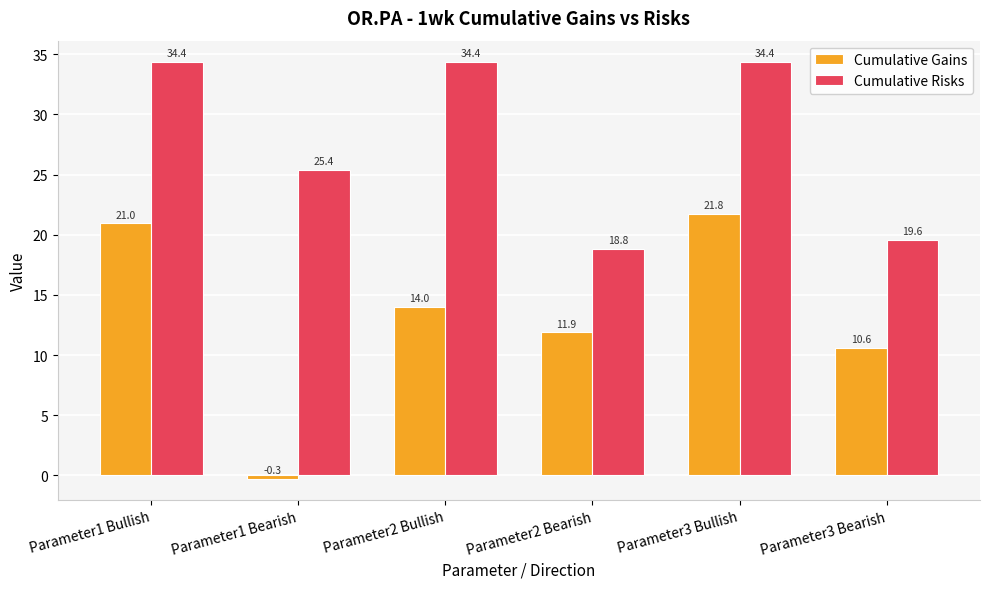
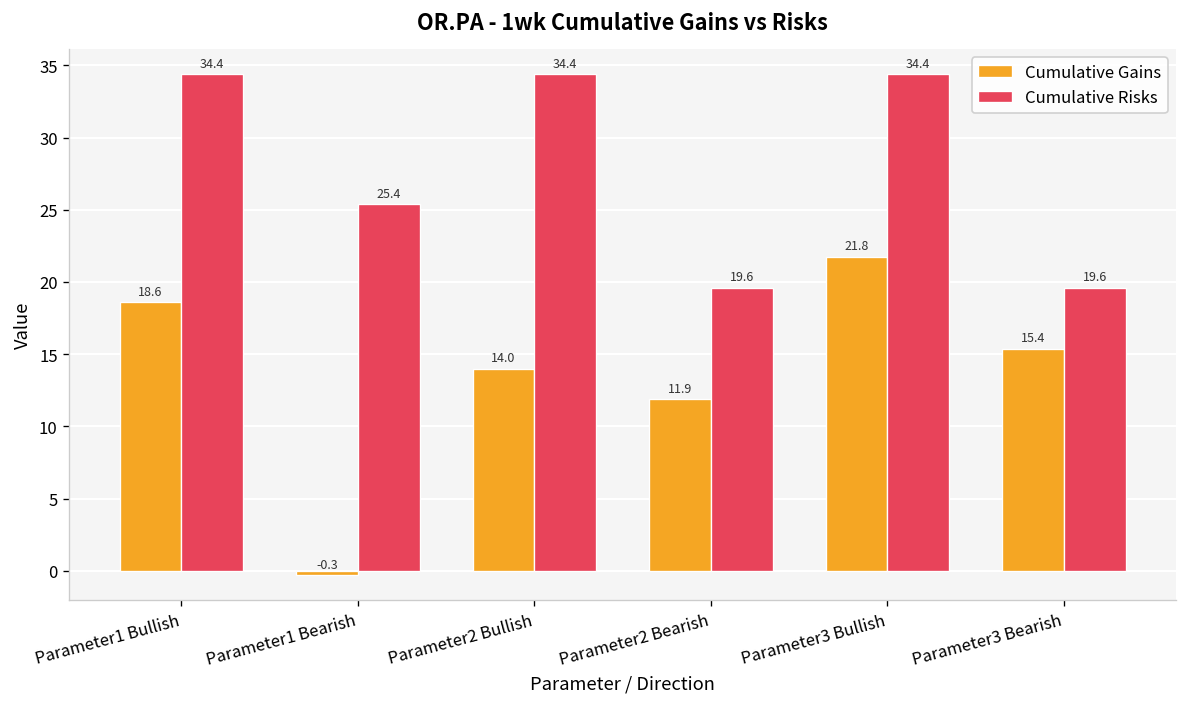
Cumulative Gains, Parameter1 Bullish: 21.0 -> 18.6
Cumulative Risks, Parameter2 Bearish: 18.8 -> 19.6
Cumulative Gains, Parameter3 Bearish: 10.6 -> 15.4
